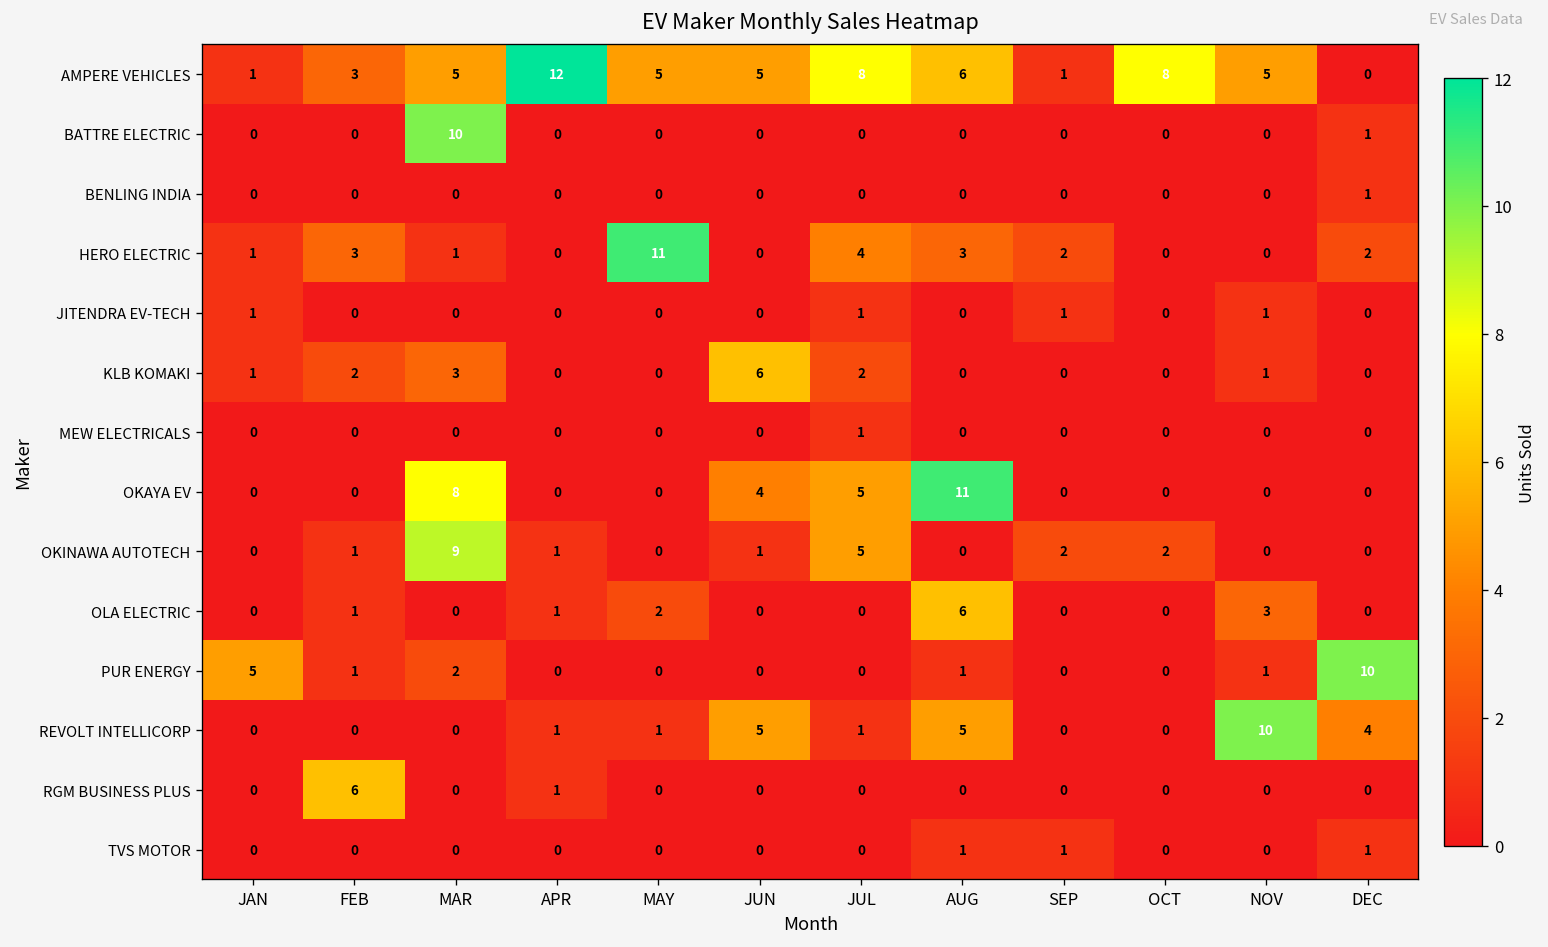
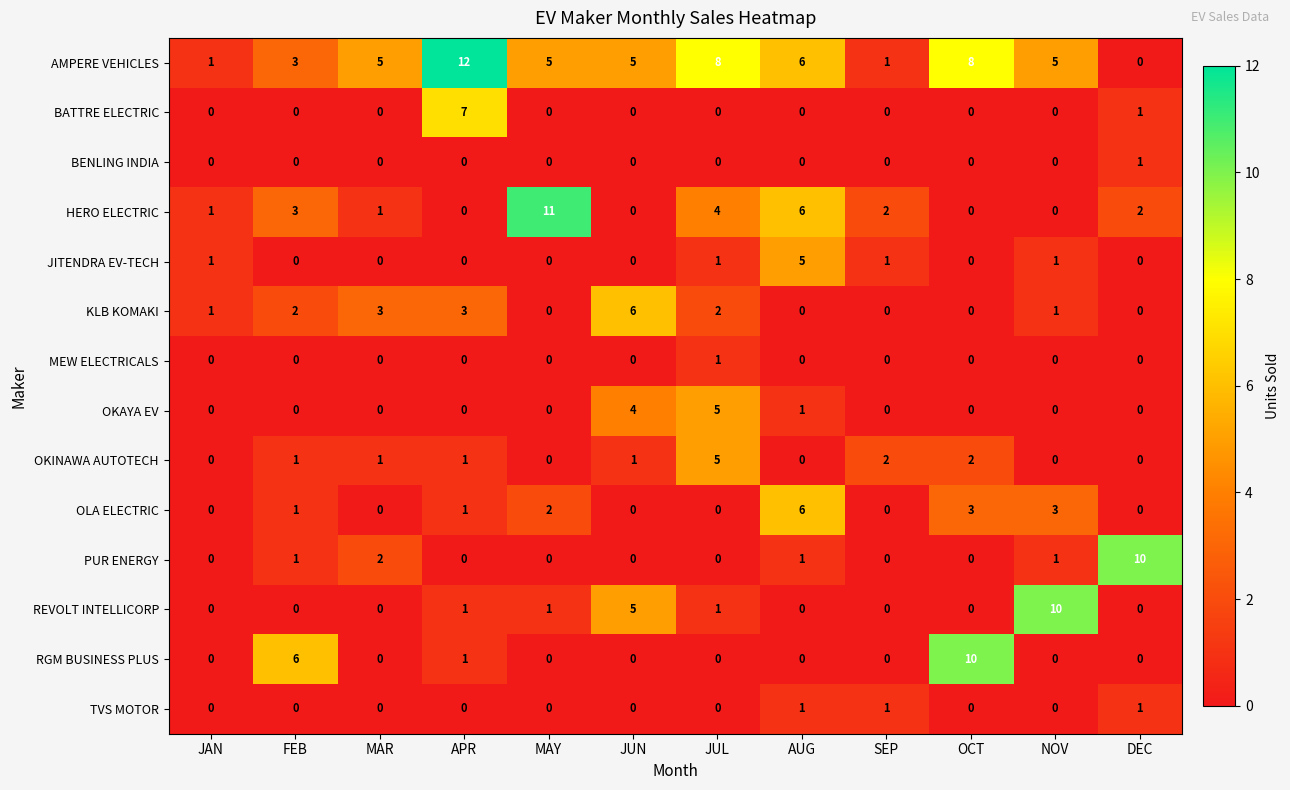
BATTRE ELECTRIC, MAR: 10 -> 0
BATTRE ELECTRIC, APR: 0 -> 7
HERO ELECTRIC, AUG: 3 -> 6
JITENDRA EV-TECH, AUG: 0 -> 5
KLB KOMAKI, APR: 0 -> 3
OKAYA EV, MAR: 8 -> 0
OKAYA EV, AUG: 11 -> 1
OKINAWA AUTOTECH, MAR: 9 -> 1
OLA ELECTRIC, OCT: 0 -> 3
PUR ENERGY, JAN: 5 -> 0
REVOLT INTELLICORP, AUG: 5 -> 0
REVOLT INTELLICORP, DEC: 4 -> 0
RGM BUSINESS PLUS, OCT: 0 -> 10
